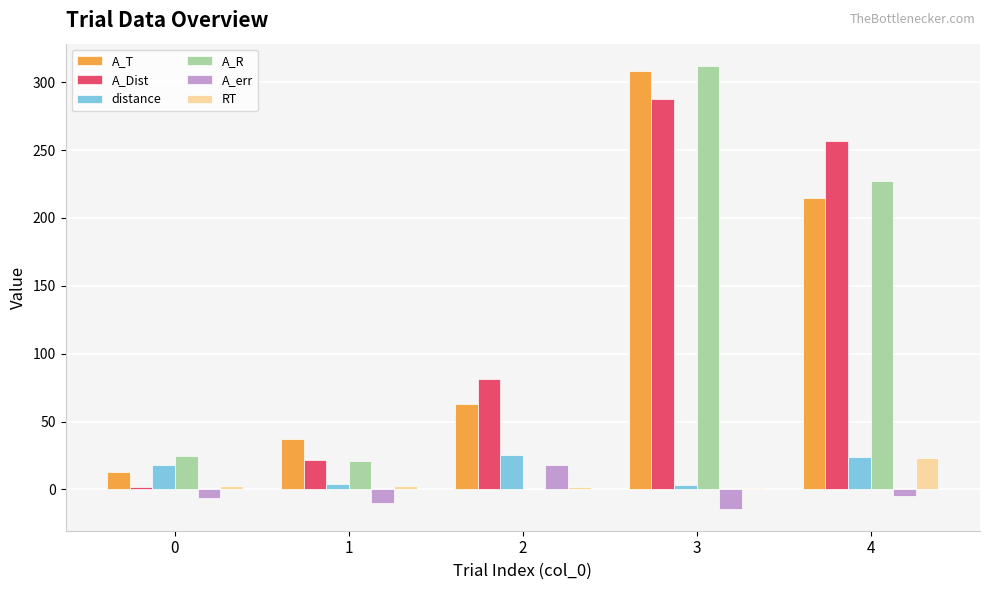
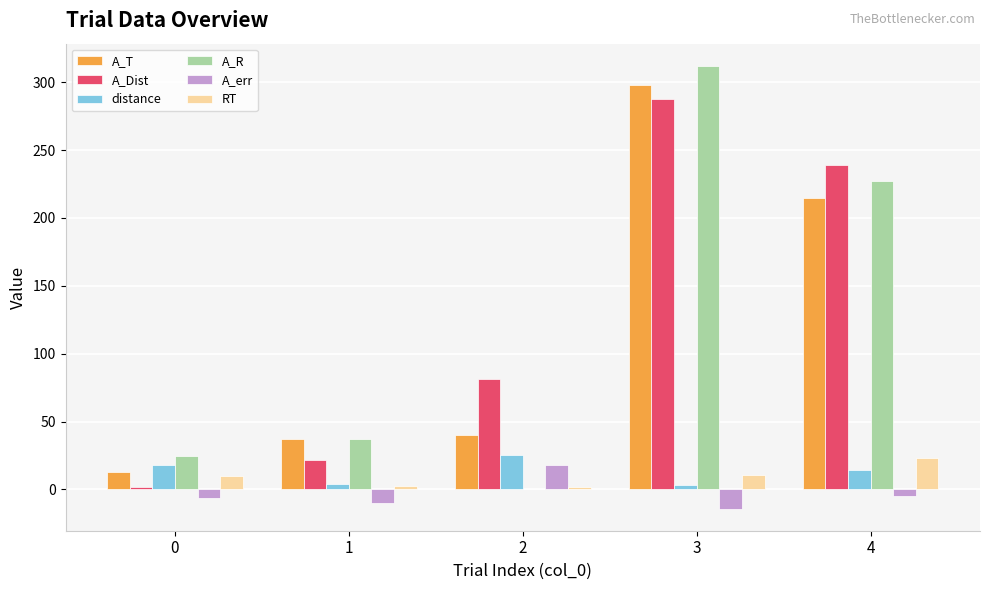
RT, 0: 3 -> 10
A_R, 1: 21 -> 37
A_T, 2: 63 -> 40
A_T, 3: 308 -> 298
RT, 3: 1 -> 10
A_Dist, 4: 257 -> 239
distance, 4: 24 -> 14
